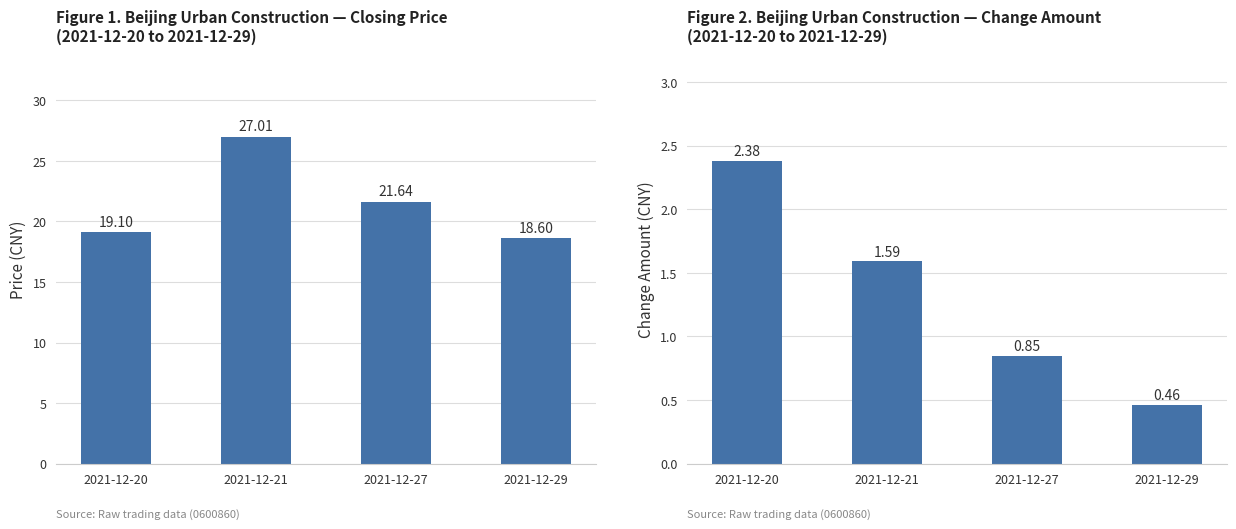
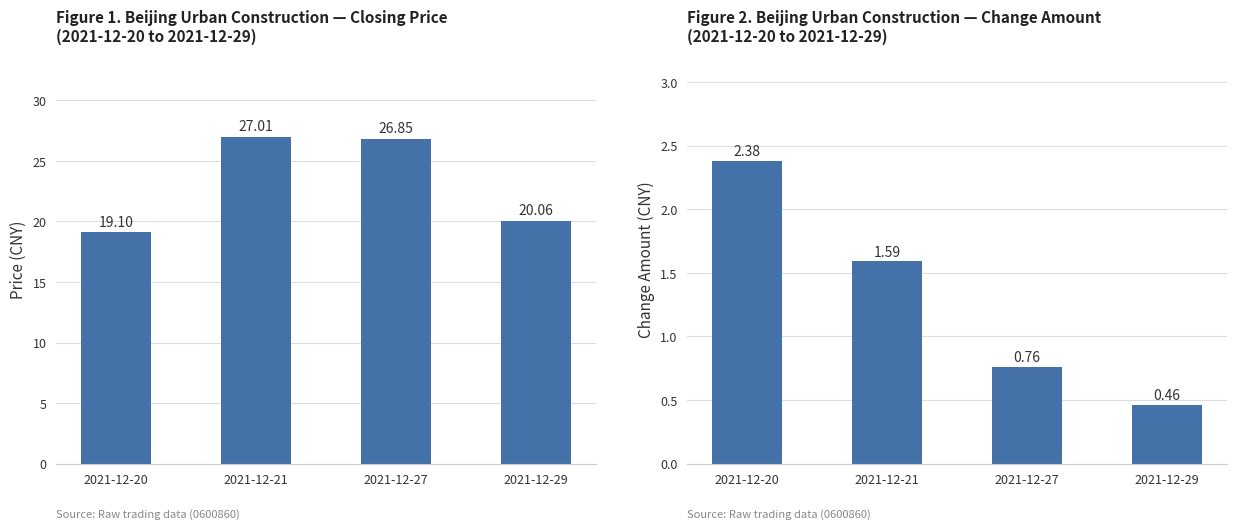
Figure 1. Beijing Urban Construction — Closing Price (2021-12-20 to 2021-12-29), 2021-12-27: 21.64 -> 26.85
Figure 1. Beijing Urban Construction — Closing Price (2021-12-20 to 2021-12-29), 2021-12-29: 18.60 -> 20.06
Figure 2. Beijing Urban Construction — Change Amount (2021-12-20 to 2021-12-29), 2021-12-27: 0.85 -> 0.76
